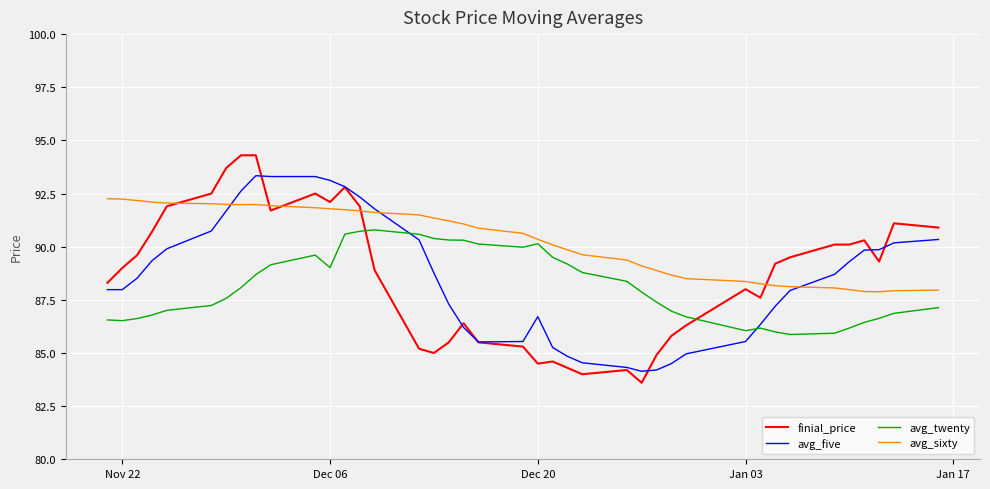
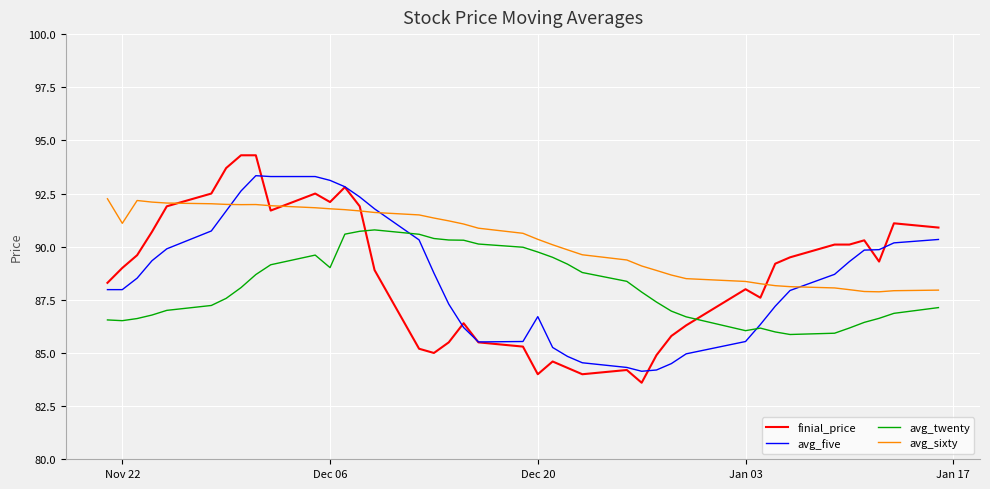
avg_sixty, Nov 22: 92.2 -> 91.1
finial_price, Dec 20: 84.5 -> 84.0
avg_twenty, Dec 20: 90.1 -> 89.8
